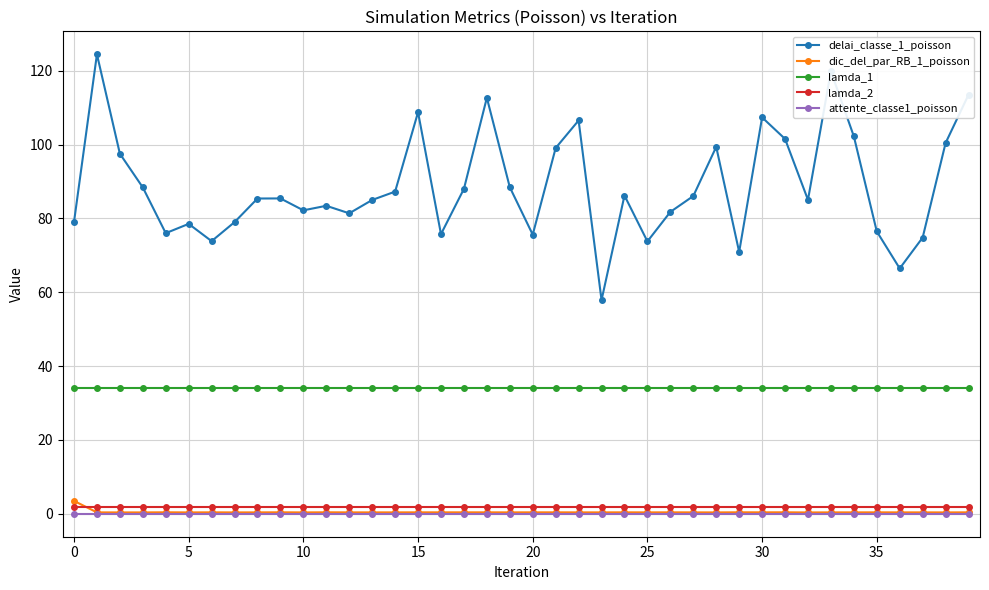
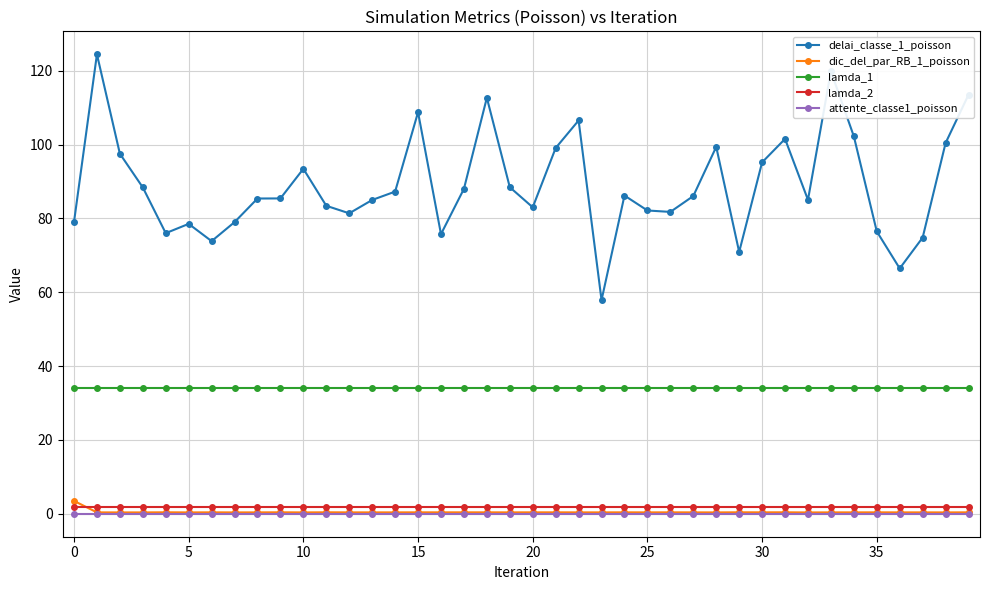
delai_classe_1_poisson, 10: 82 -> 93
delai_classe_1_poisson, 20: 76 -> 83
delai_classe_1_poisson, 25: 74 -> 82
delai_classe_1_poisson, 30: 107 -> 95
